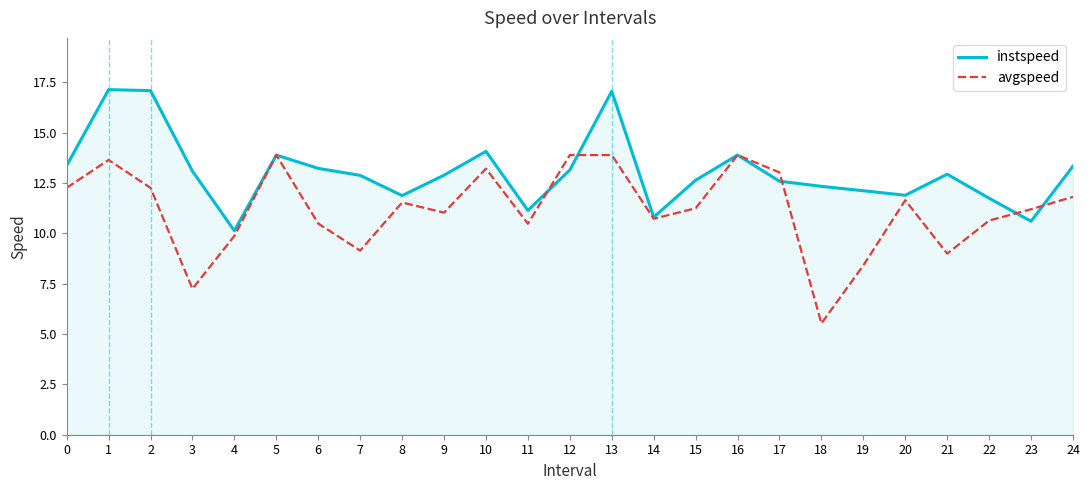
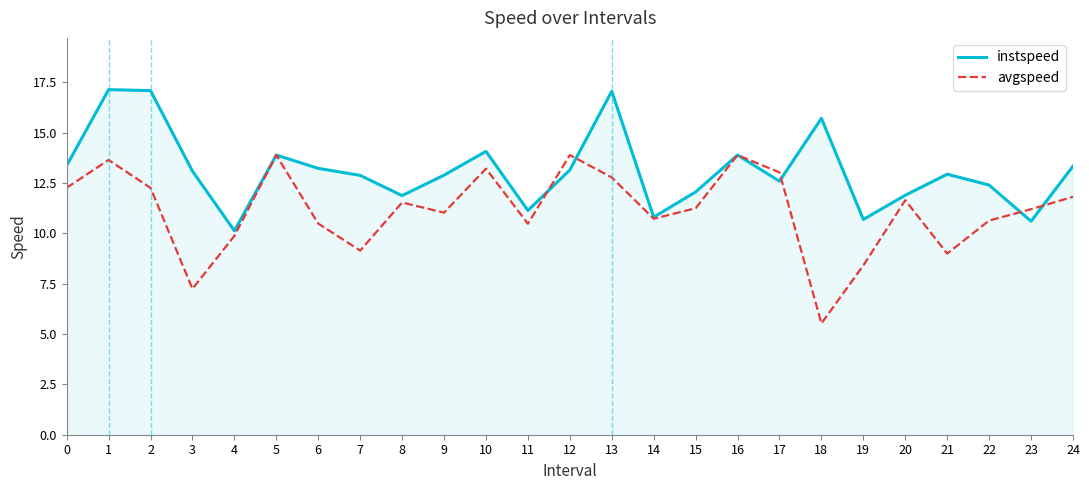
avgspeed, 13: 13.9 -> 12.8
instspeed, 15: 12.6 -> 12.1
instspeed, 18: 12.3 -> 15.7
instspeed, 19: 12.1 -> 10.7
instspeed, 22: 11.7 -> 12.4
